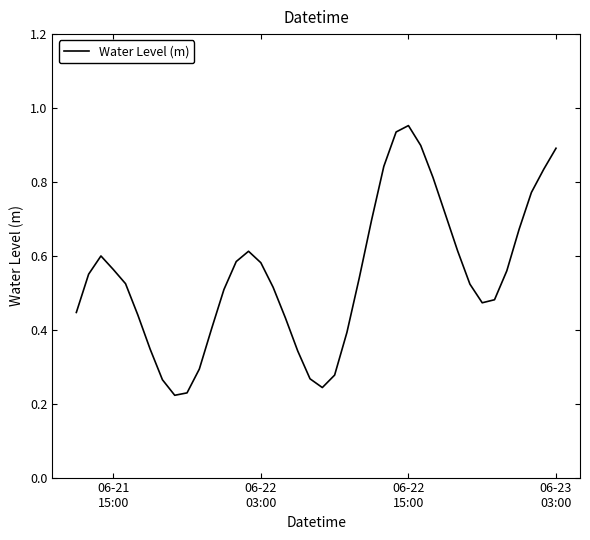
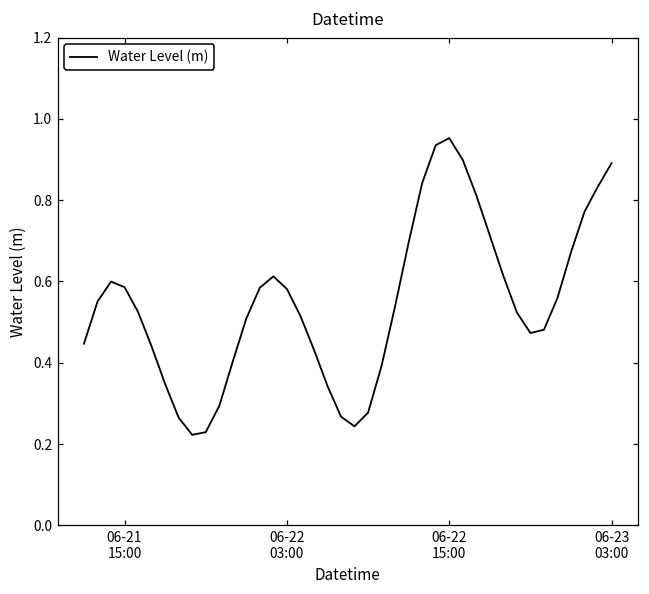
06-21 15:00: 0.56 -> 0.59
